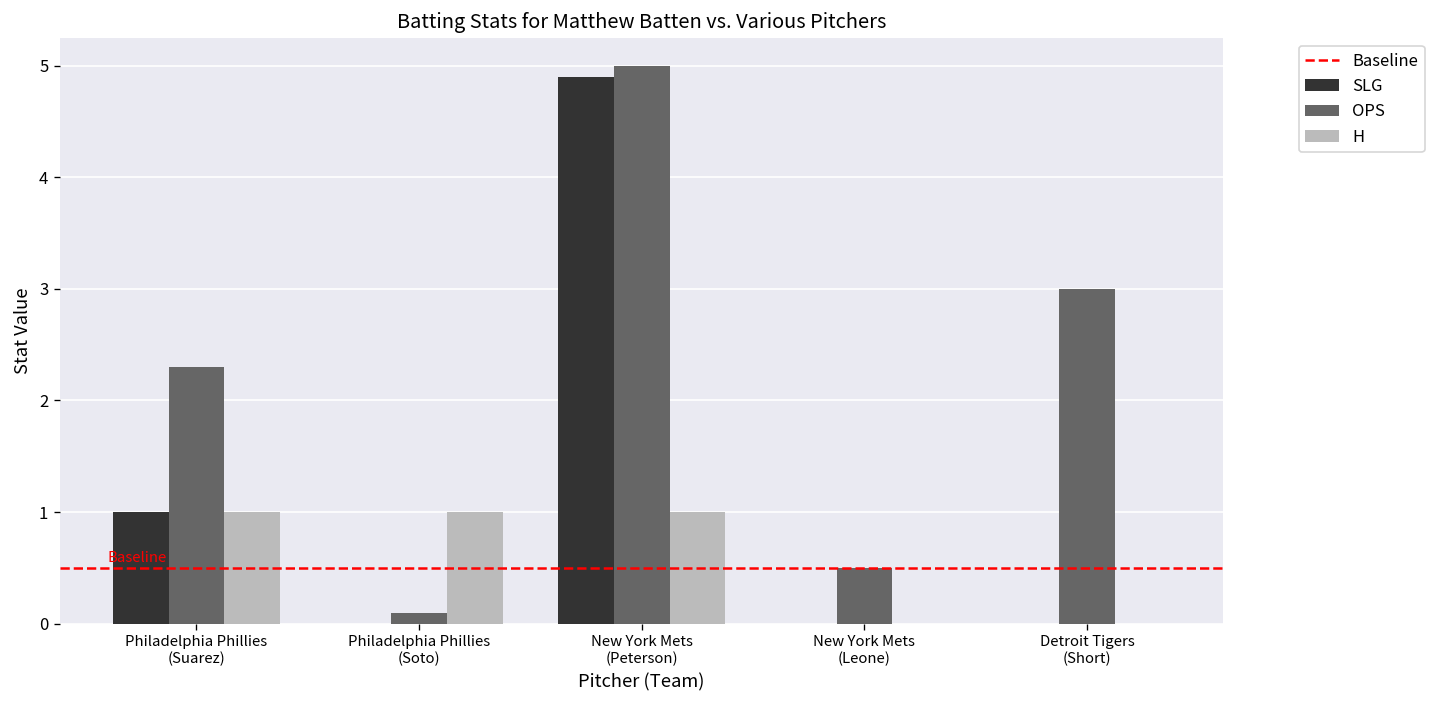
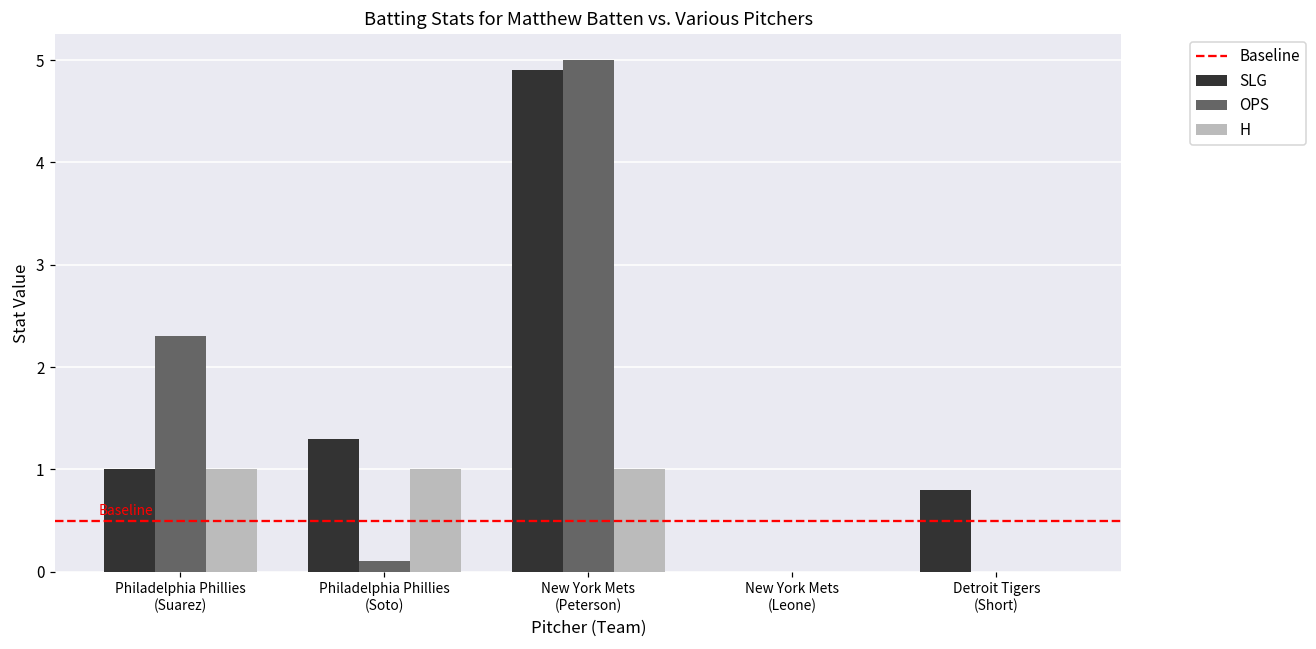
SLG, Philadelphia Phillies (Soto): 0.0 -> 1.3
OPS, New York Mets (Leone): 0.5 -> 0.0
SLG, Detroit Tigers (Short): 0.0 -> 0.8
OPS, Detroit Tigers (Short): 3 -> 0
